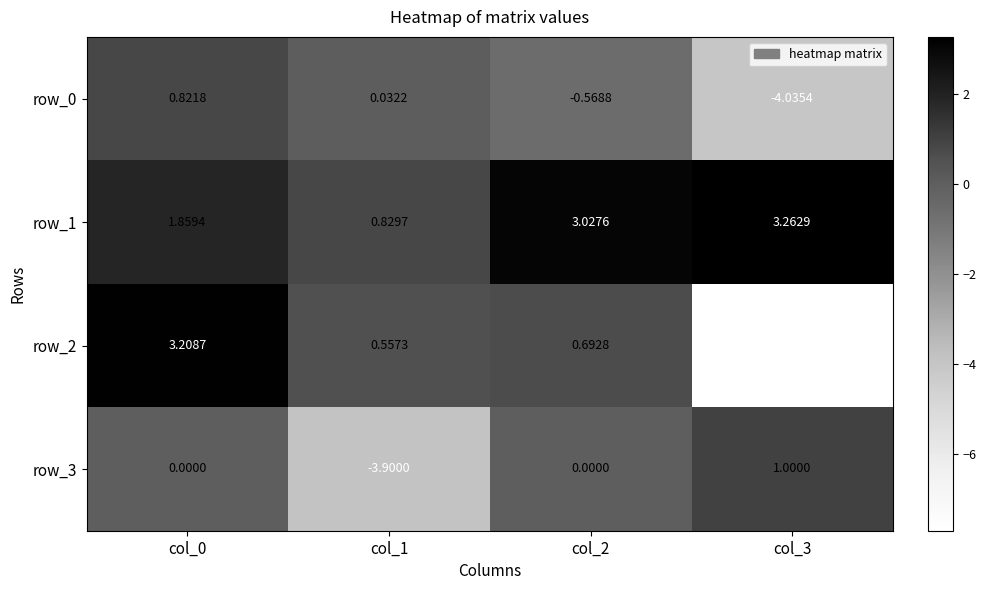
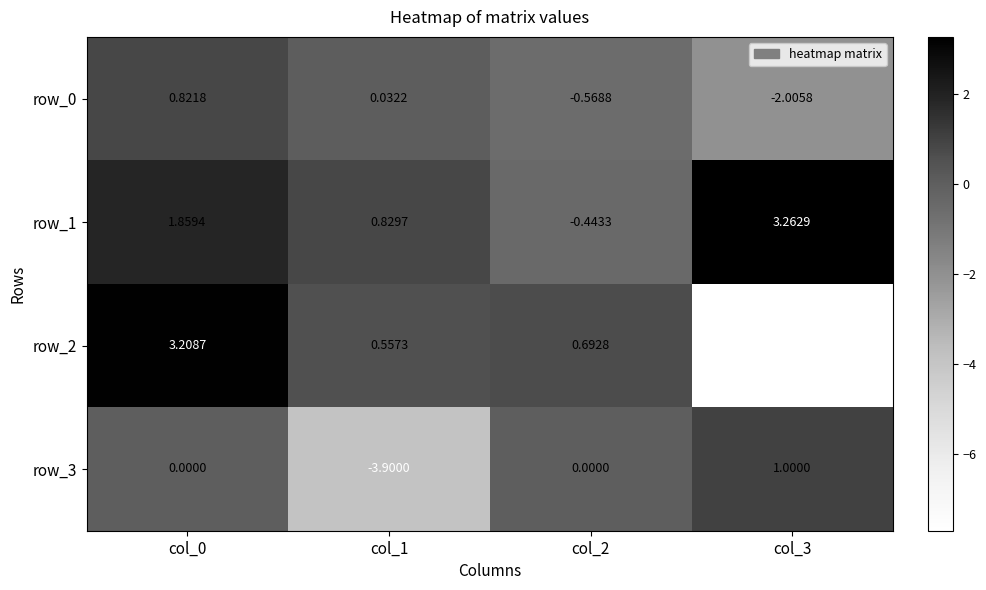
row_0, col_3: -4.0354 -> -2.0058
row_1, col_2: 3.0276 -> -0.4433
